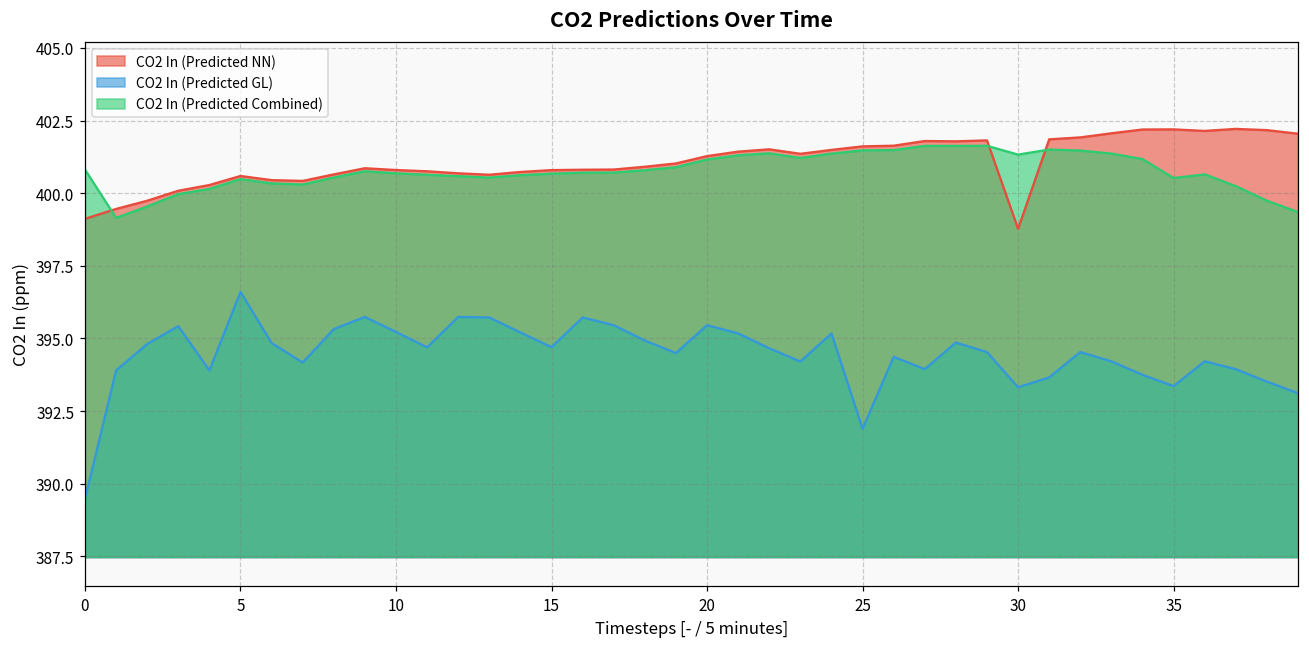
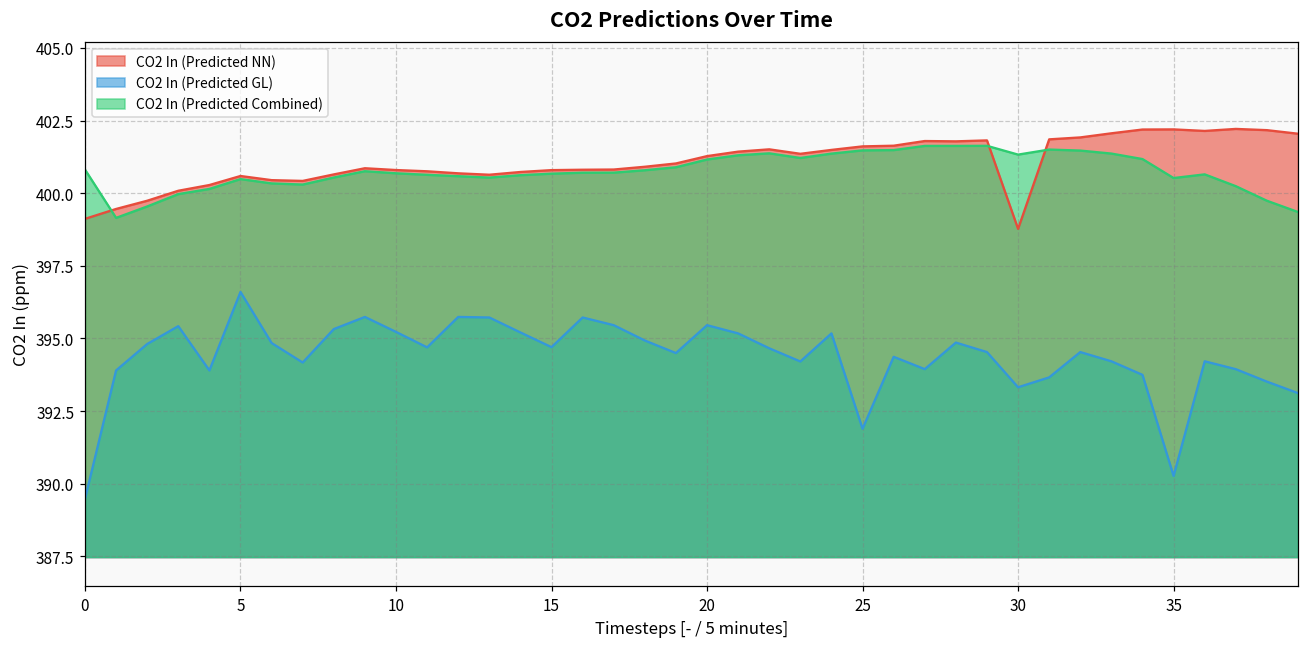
CO2 In (Predicted GL), 35: 393.4 -> 390.3
